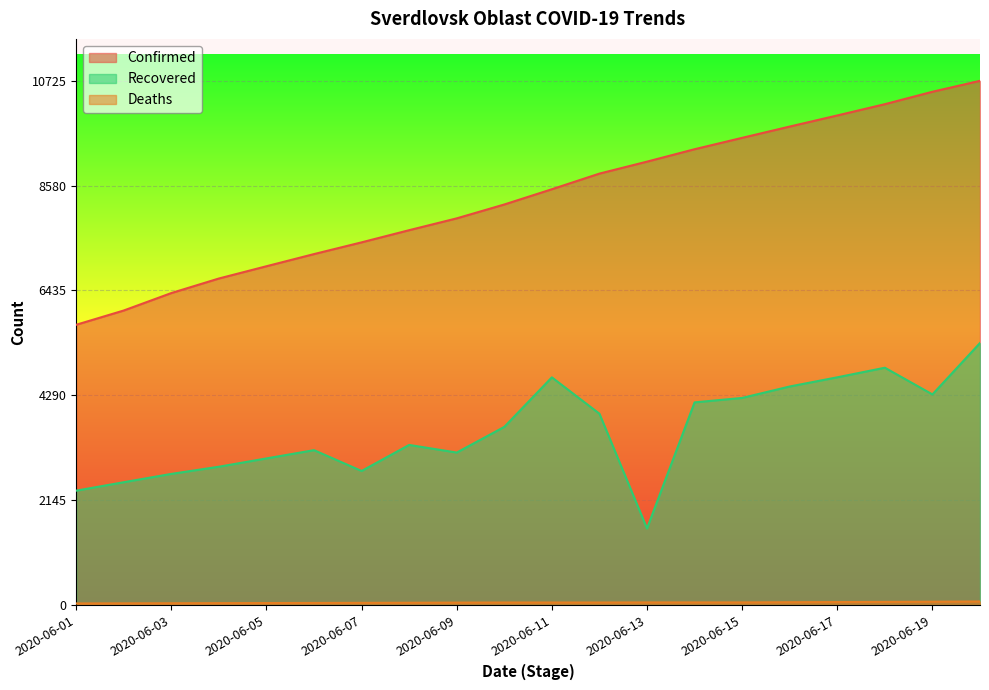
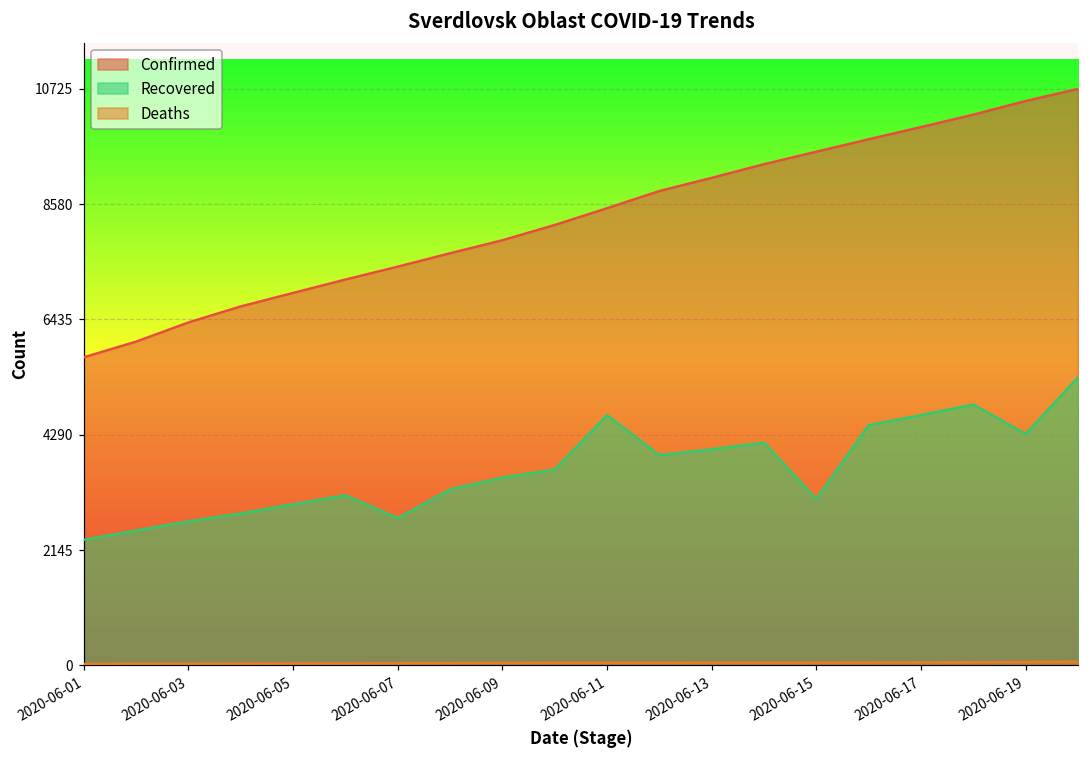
Recovered, 2020-06-09: 3100 -> 3500
Recovered, 2020-06-13: 1600 -> 4000
Recovered, 2020-06-15: 4200 -> 3100
